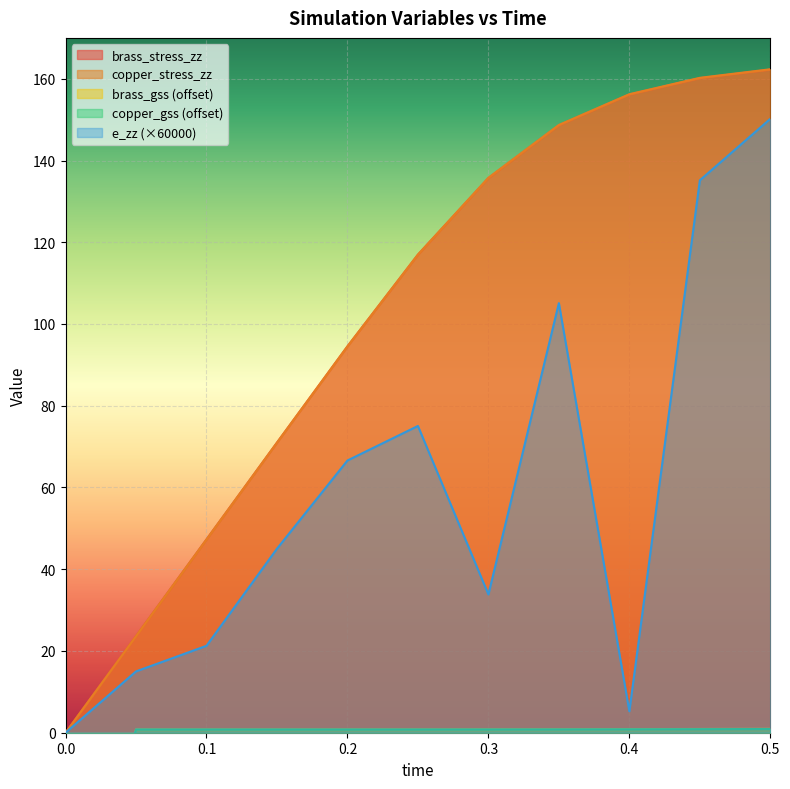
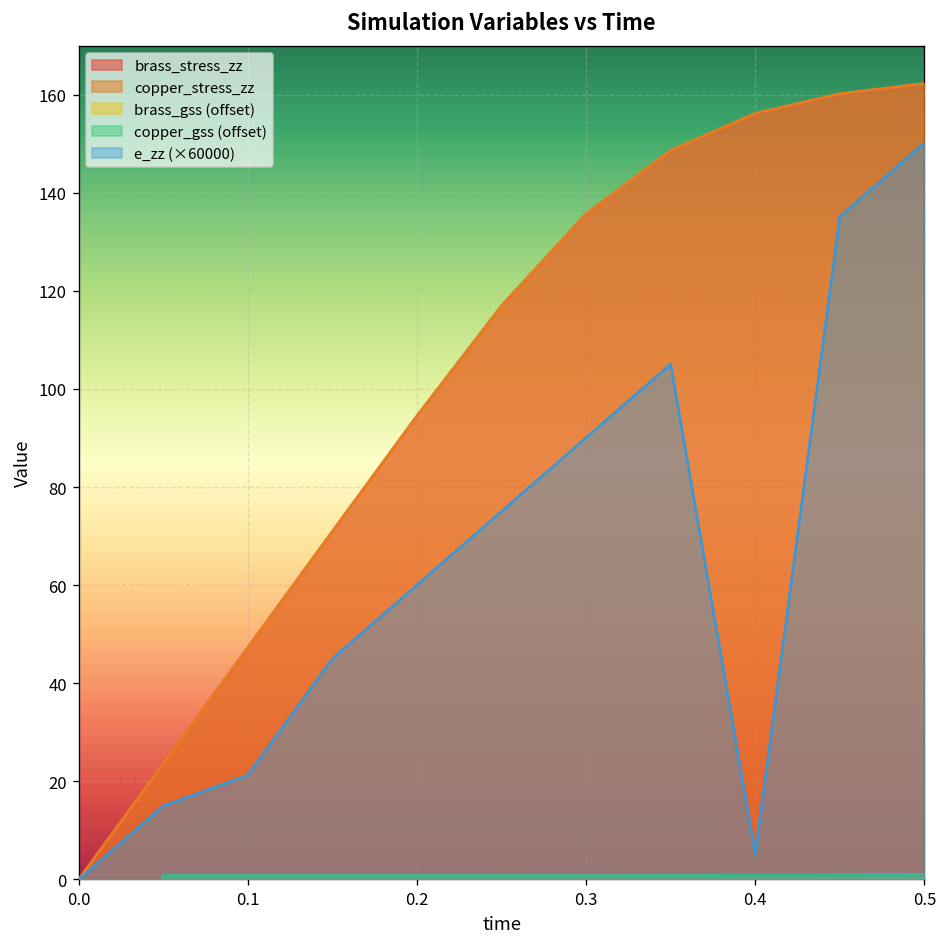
e_zz (×60000), 0.2: 67 -> 60
e_zz (×60000), 0.3: 34 -> 90
